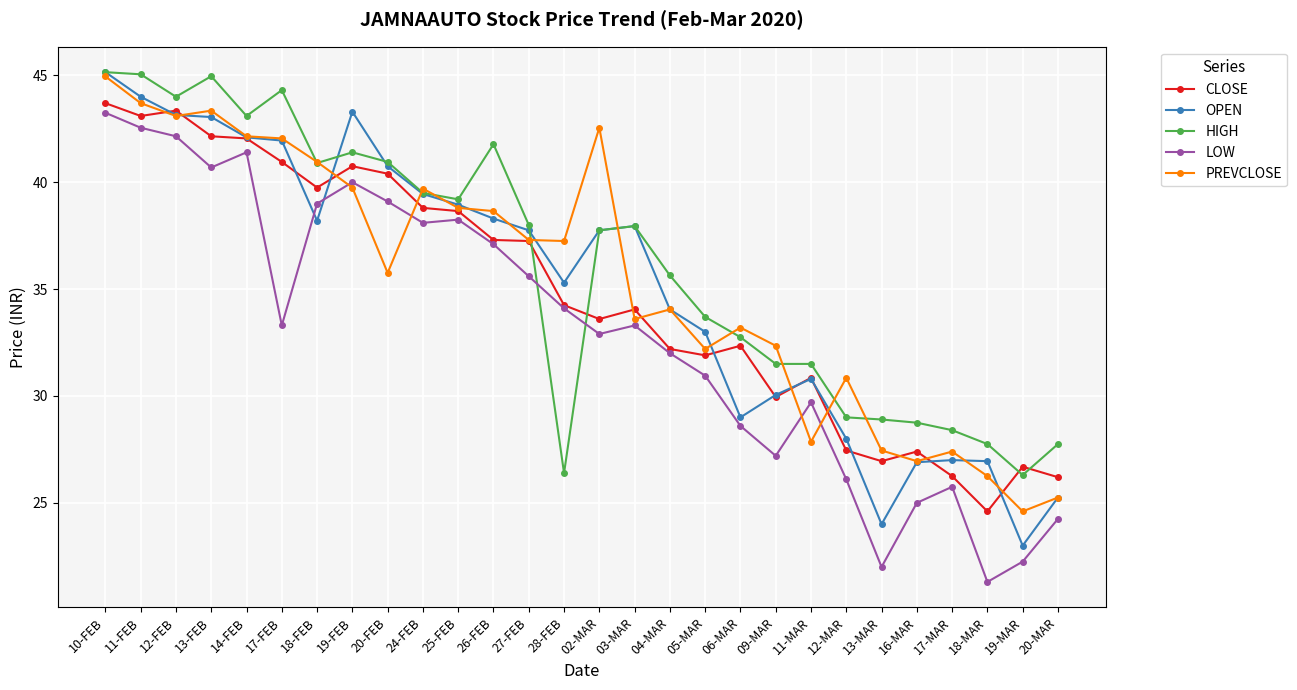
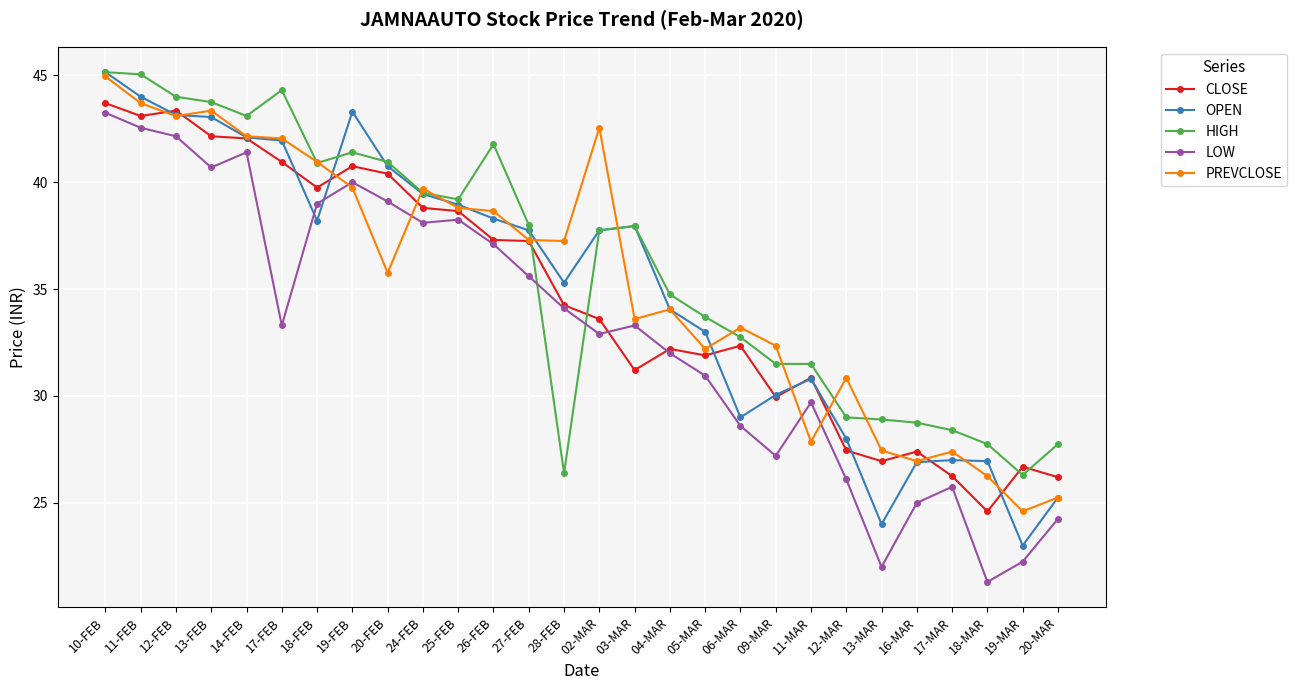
HIGH, 13-FEB: 45.0 -> 43.8
CLOSE, 03-MAR: 34.1 -> 31.2
HIGH, 04-MAR: 35.6 -> 34.8
